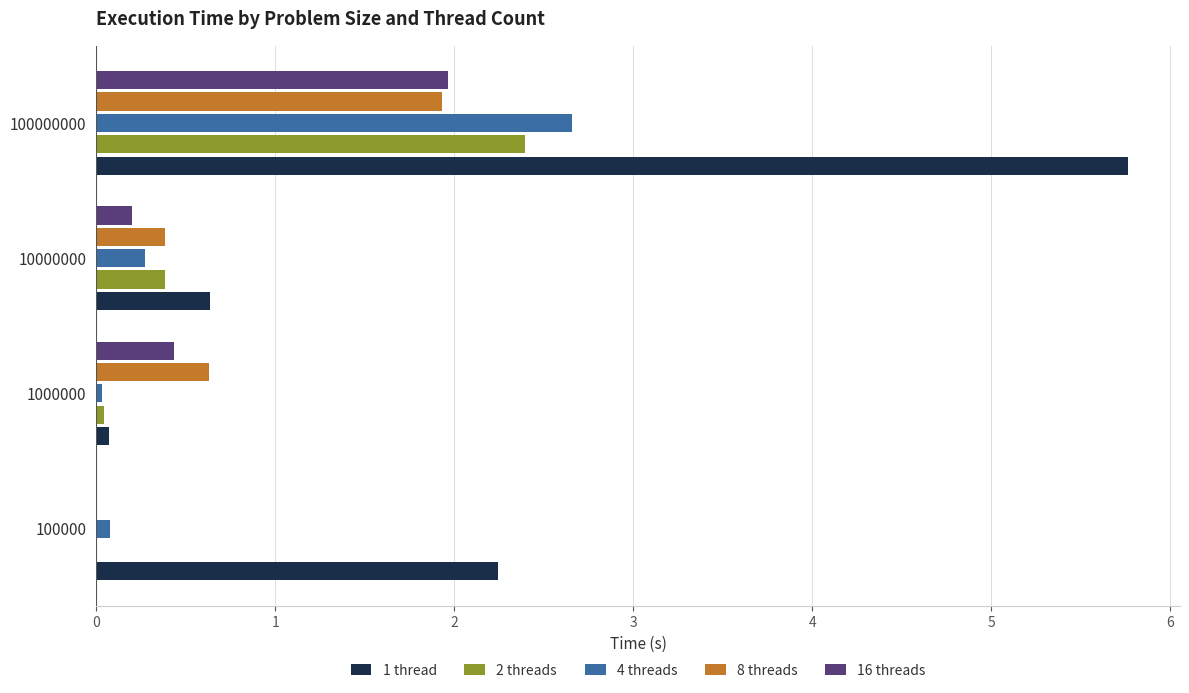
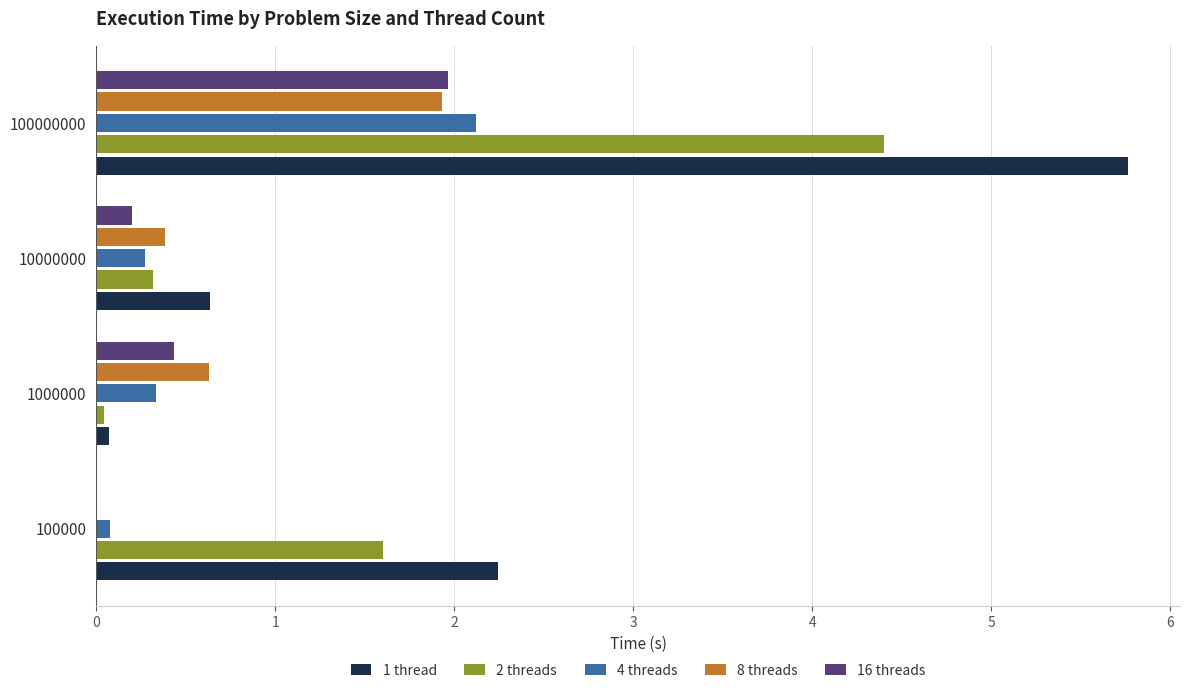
4 threads, 100000000: 2.66 -> 2.12
2 threads, 100000000: 2.40 -> 4.40
2 threads, 10000000: 0.38 -> 0.32
4 threads, 1000000: 0.03 -> 0.34
2 threads, 100000: 0.00 -> 1.60
